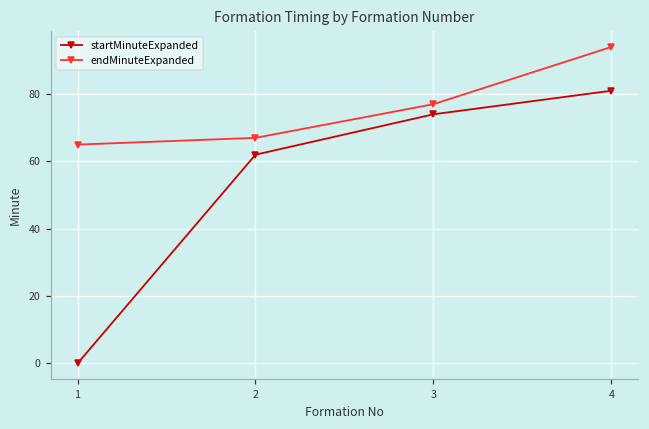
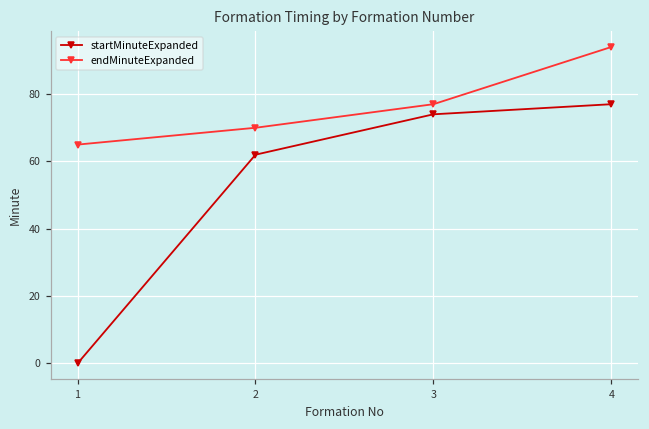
endMinuteExpanded, 2: 67 -> 70
startMinuteExpanded, 4: 81 -> 77
